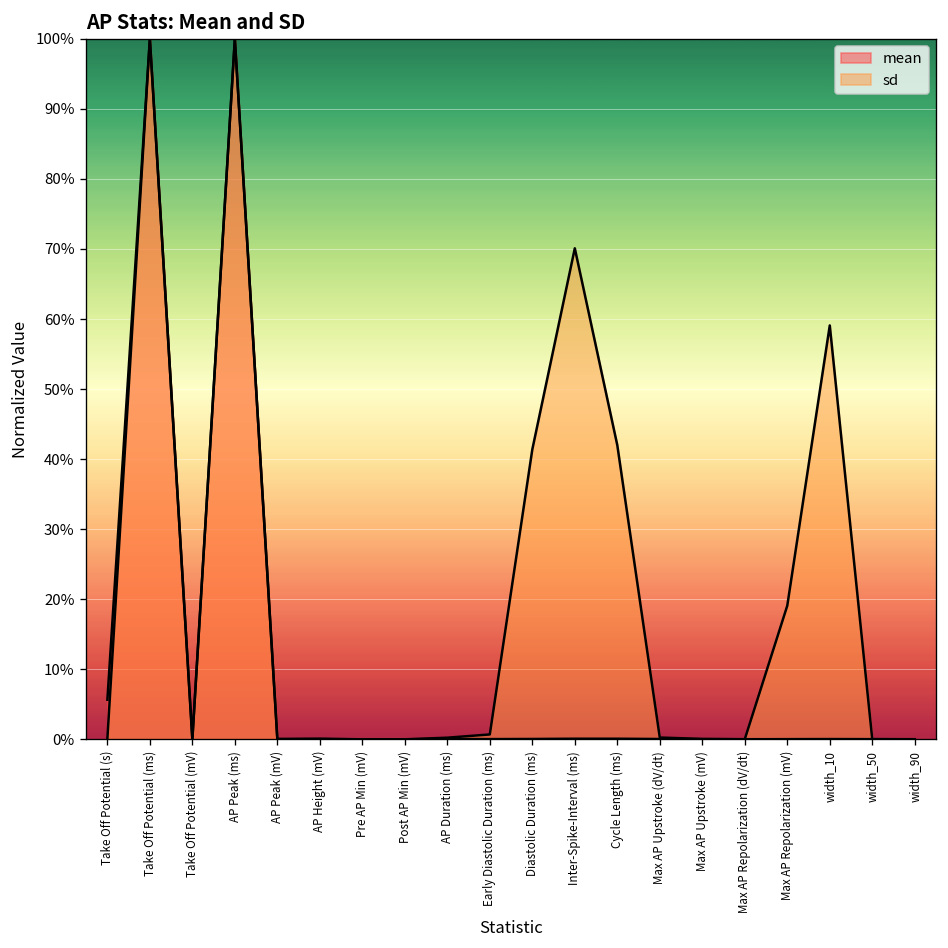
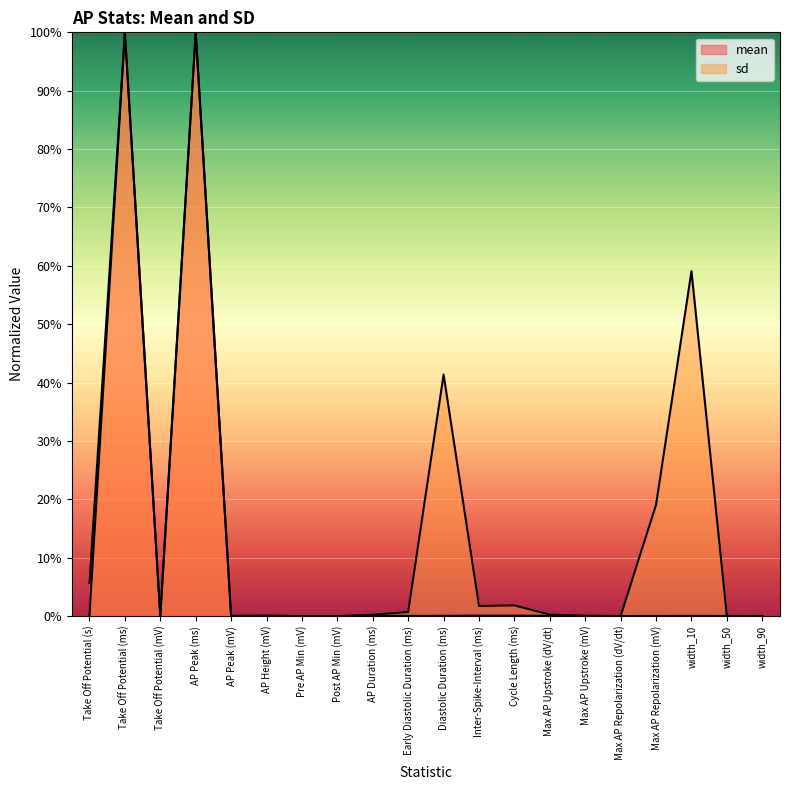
sd, Inter-Spike-Interval (ms): 70% -> 2%
sd, Cycle Length (ms): 42% -> 2%
